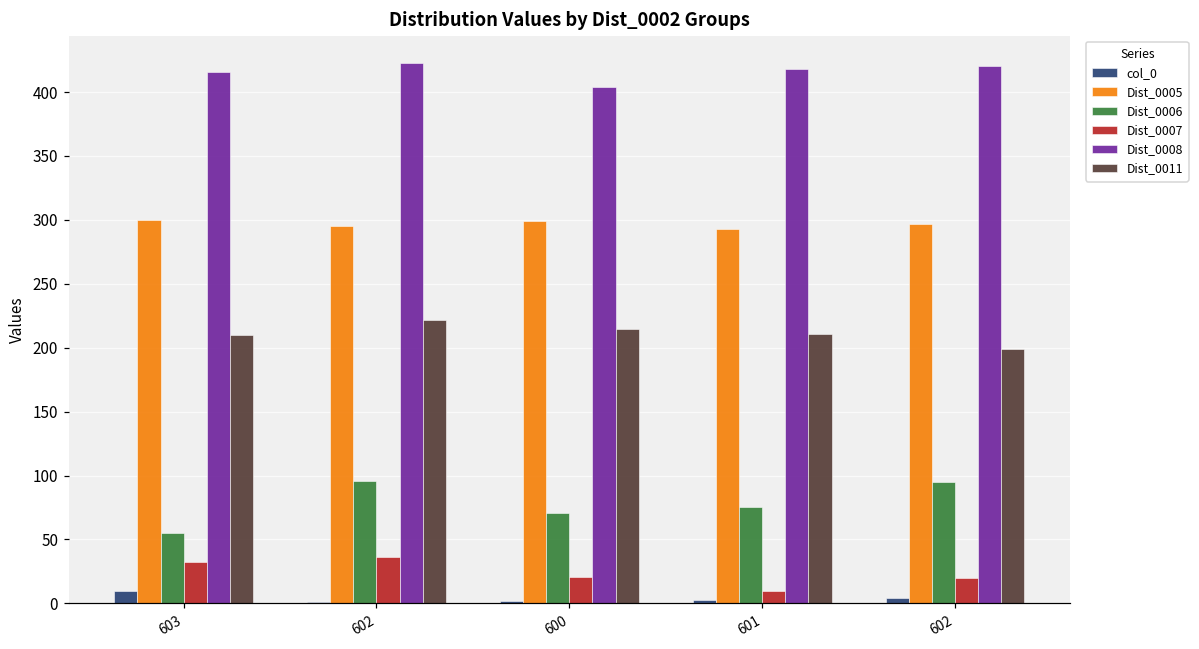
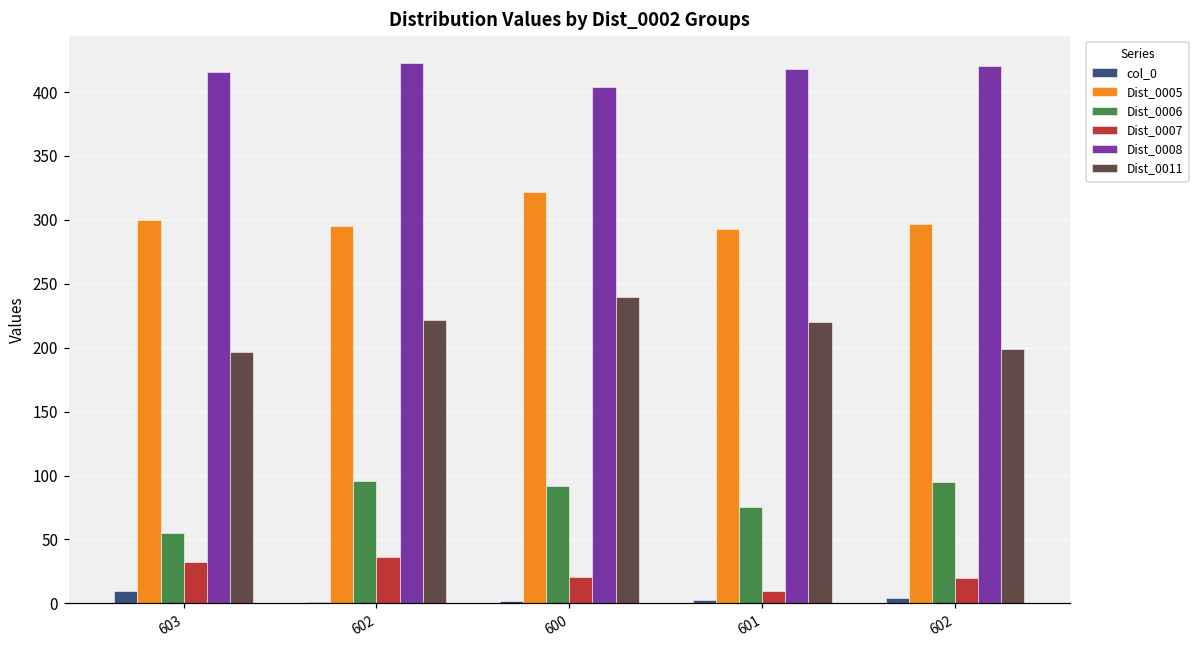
Dist_0011, 603: 210 -> 197
Dist_0005, 600: 299 -> 322
Dist_0006, 600: 71 -> 92
Dist_0011, 600: 215 -> 240
Dist_0011, 601: 211 -> 220
